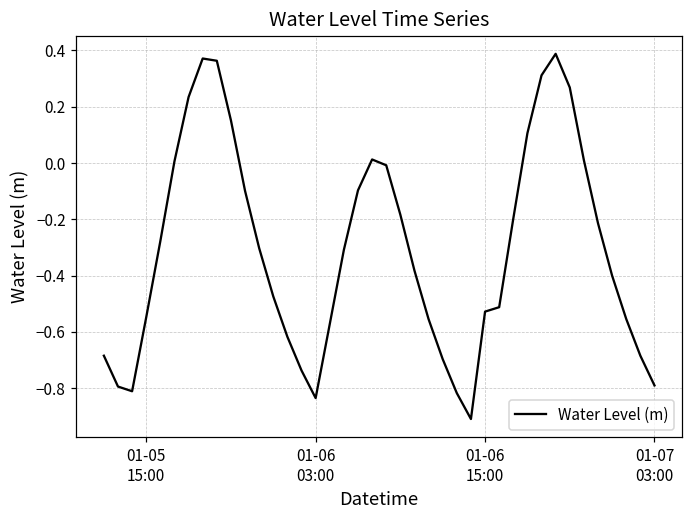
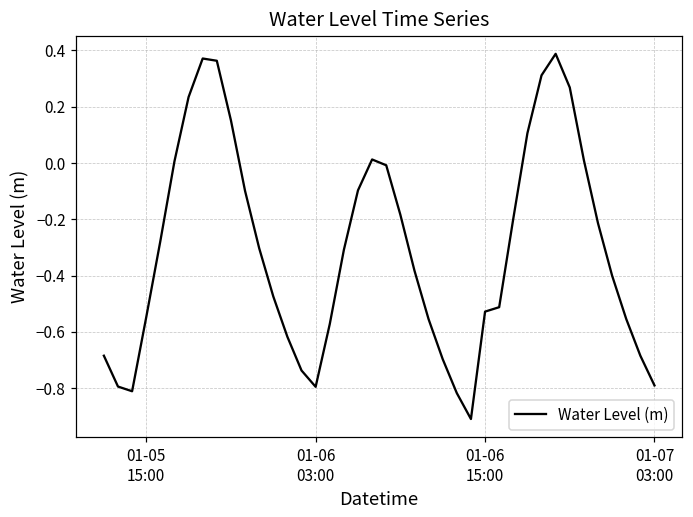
01-06 03:00: -0.84 -> -0.80
